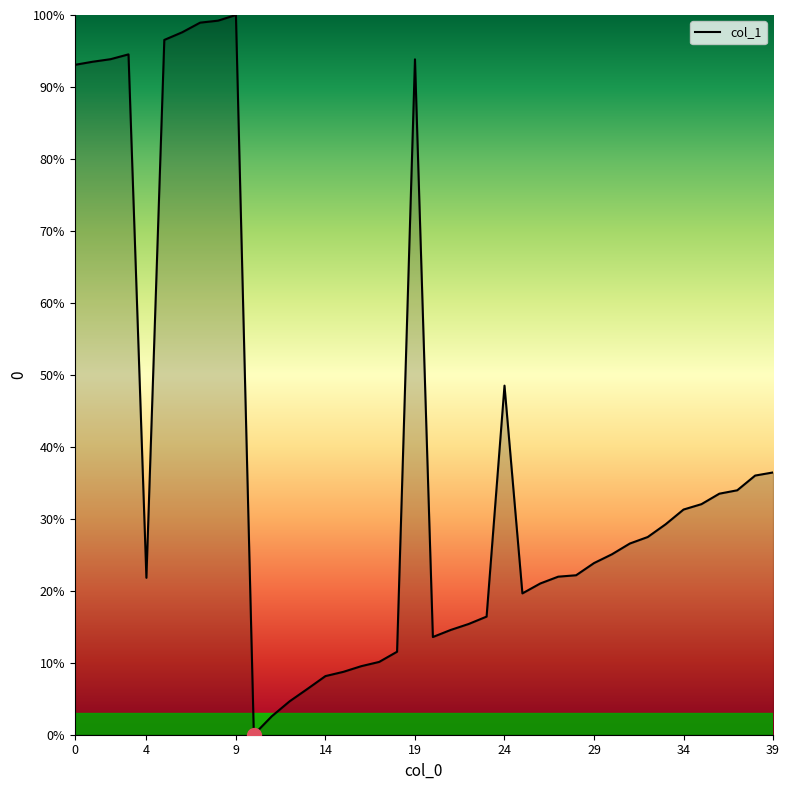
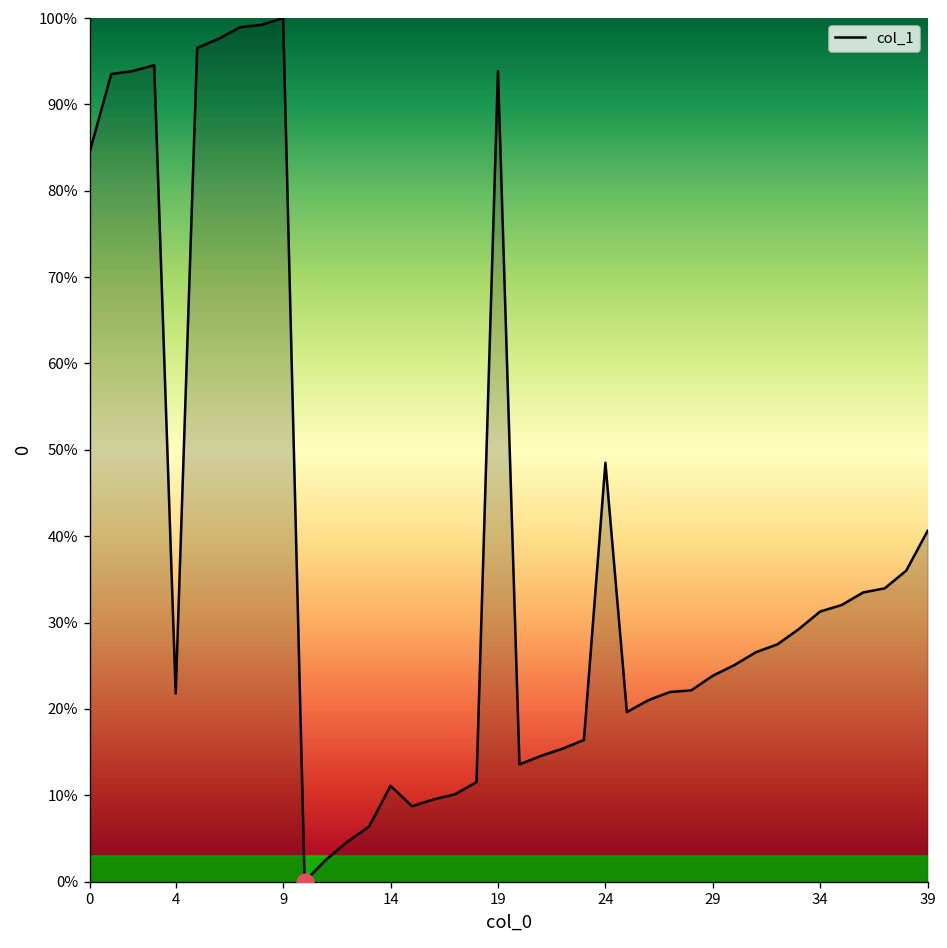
col_1, 0: 93% -> 85%
col_1, 14: 8% -> 11%
col_1, 39: 36% -> 41%
